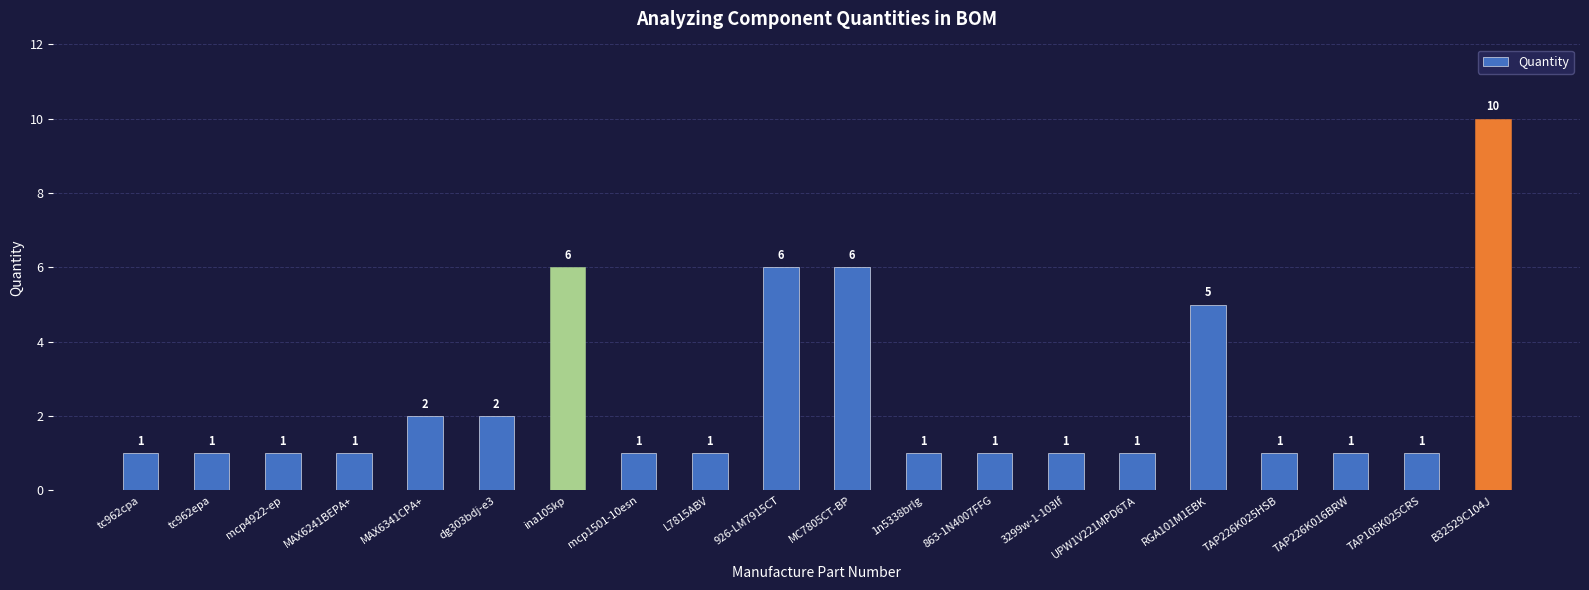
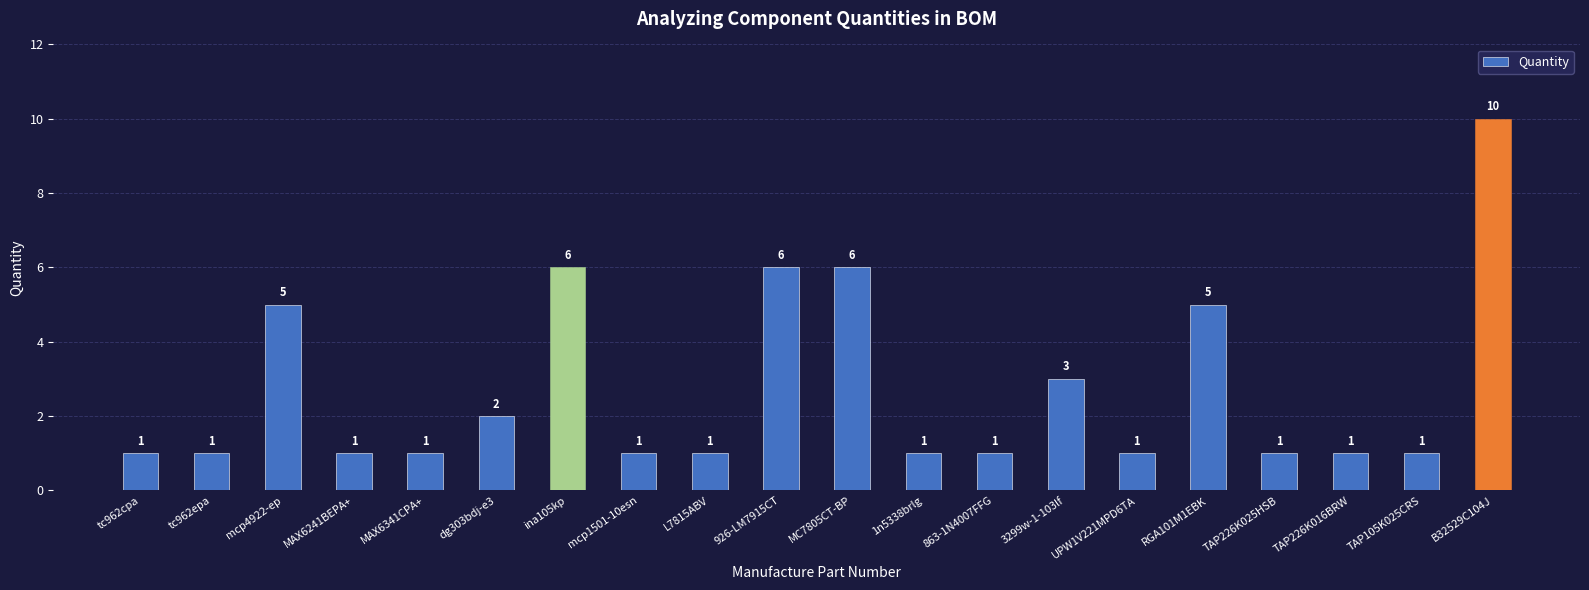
mcp4922-ep: 1 -> 5
MAX6341CPA+: 2 -> 1
3299w-1-103lf: 1 -> 3
